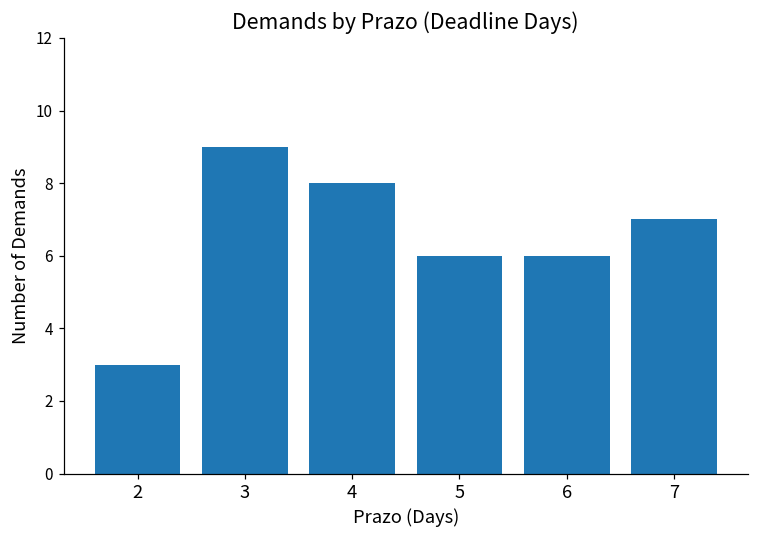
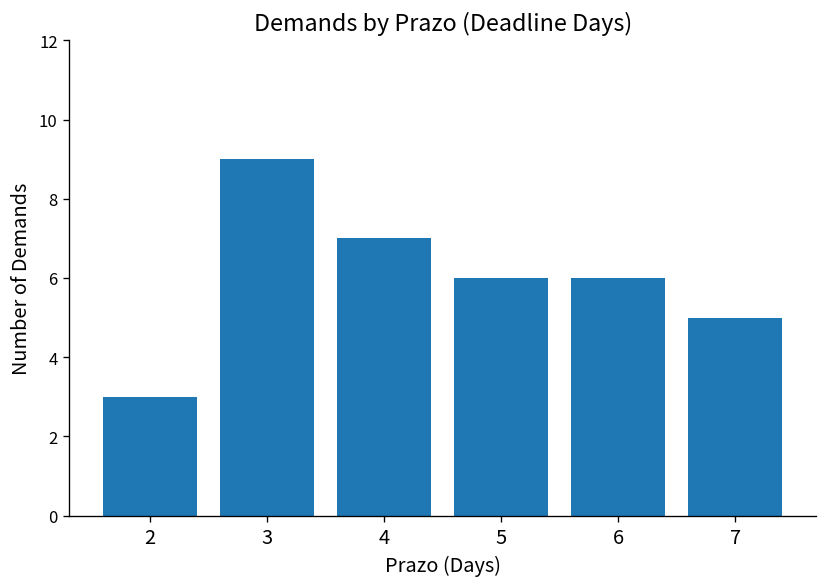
4: 8 -> 7
7: 7 -> 5
